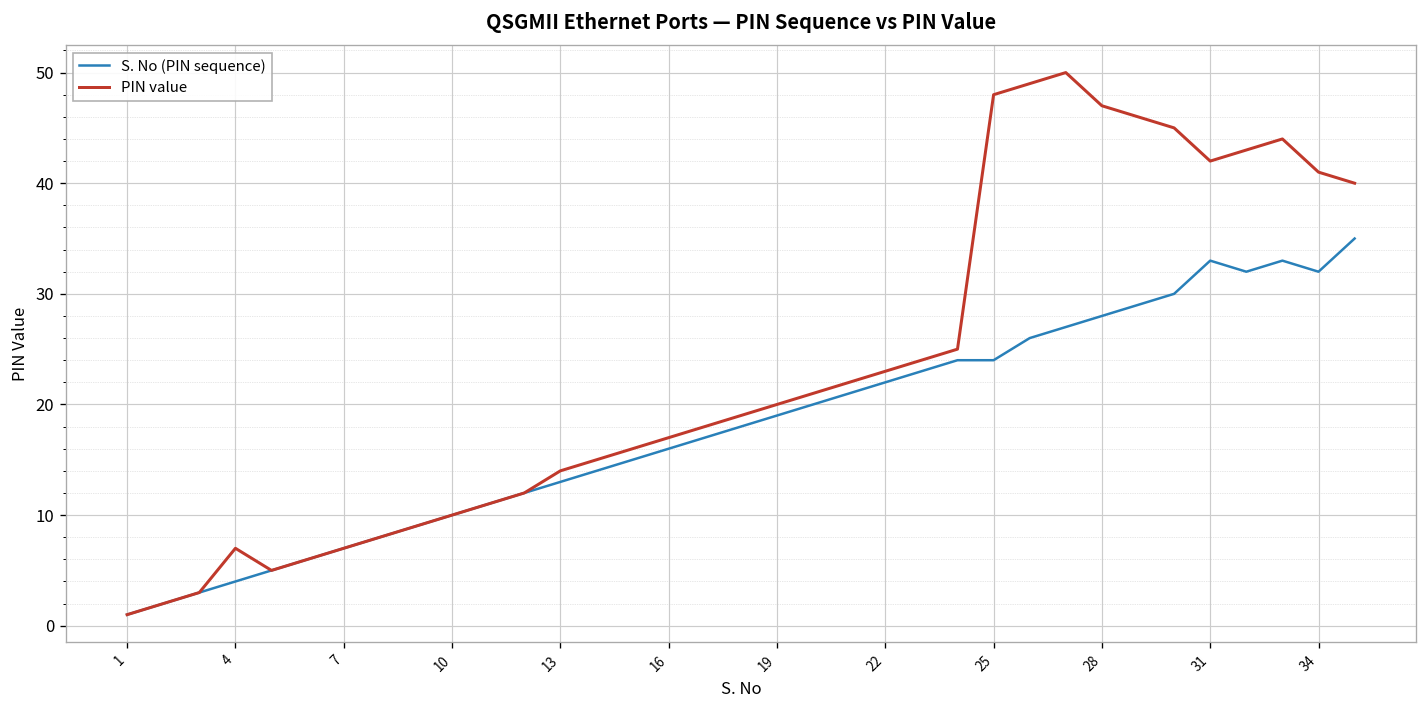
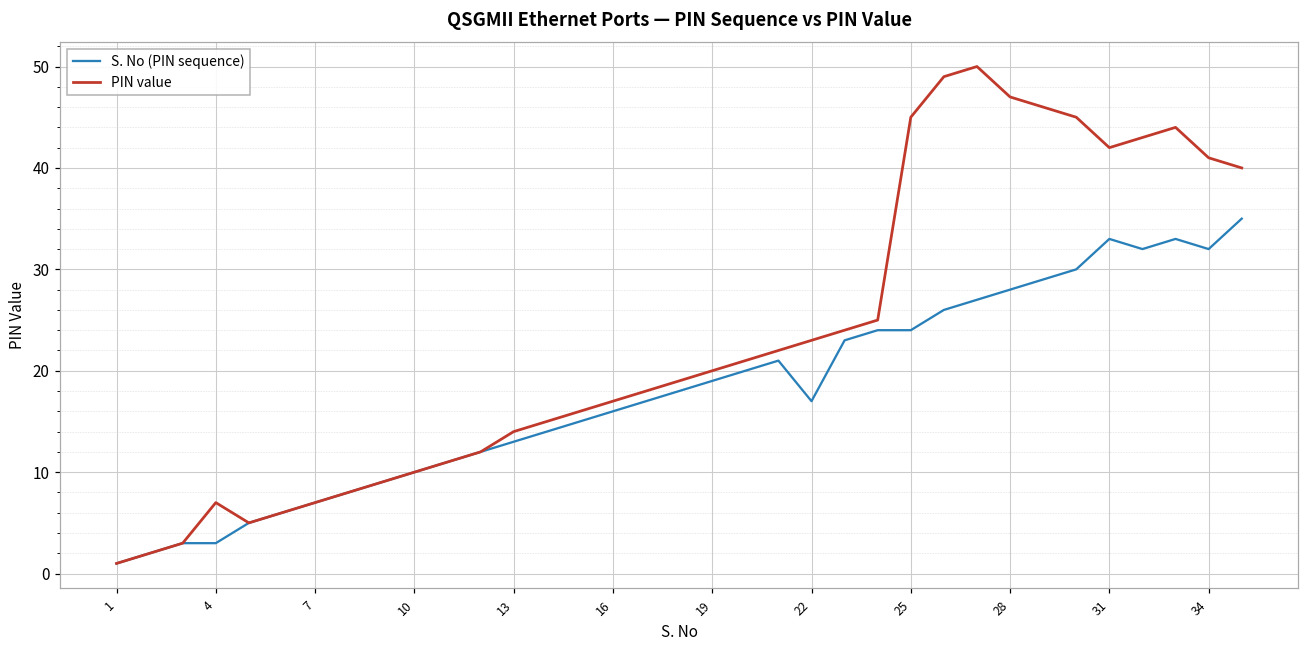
S. No (PIN sequence), 4: 4 -> 3
S. No (PIN sequence), 22: 22 -> 17
PIN value, 25: 48 -> 45
